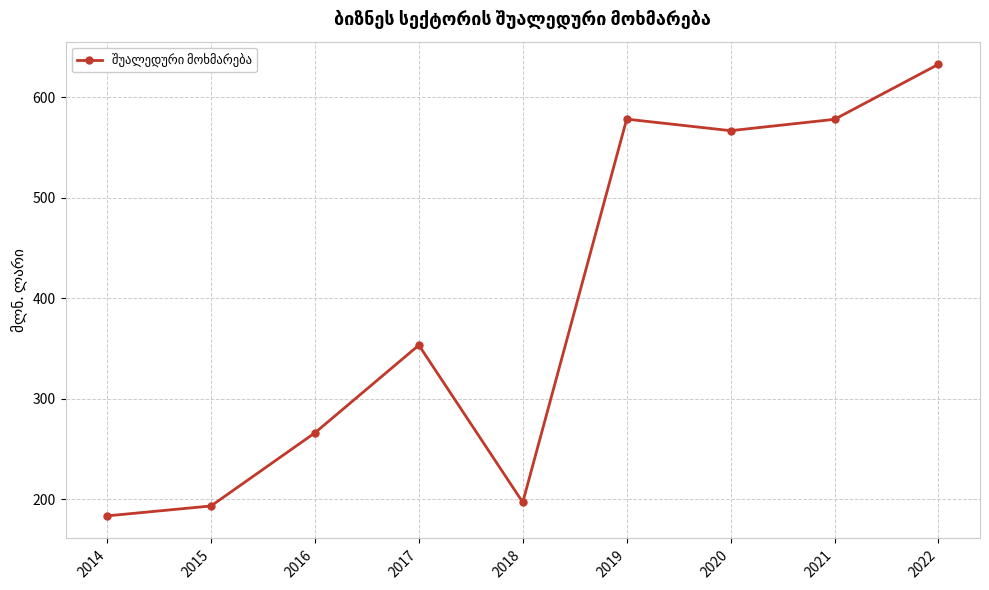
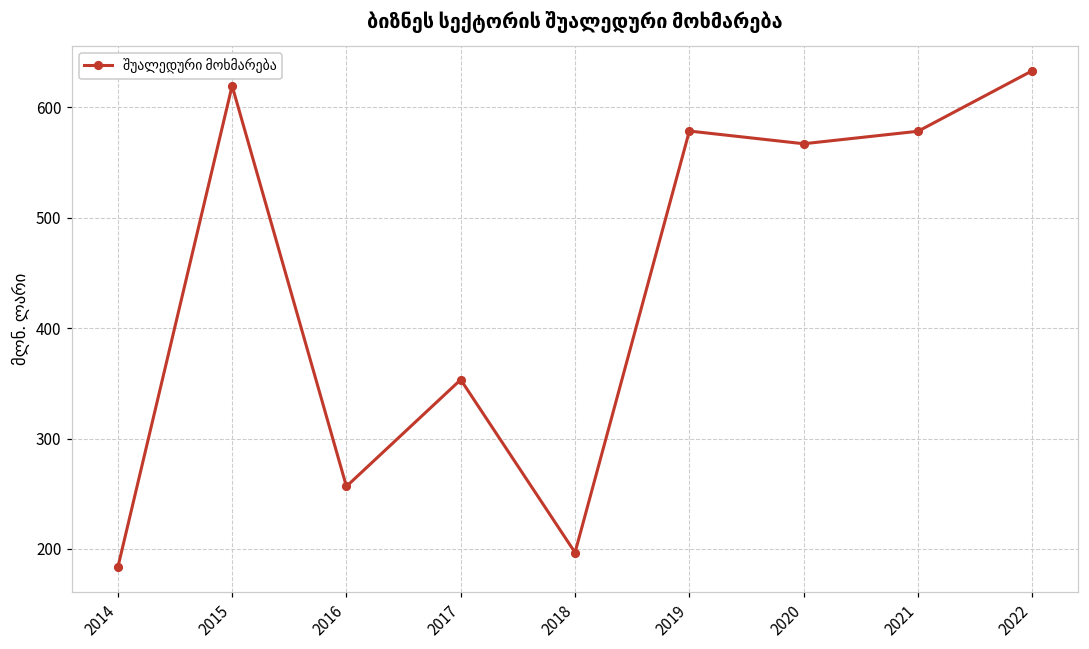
2015: 193 -> 619
2016: 266 -> 257
